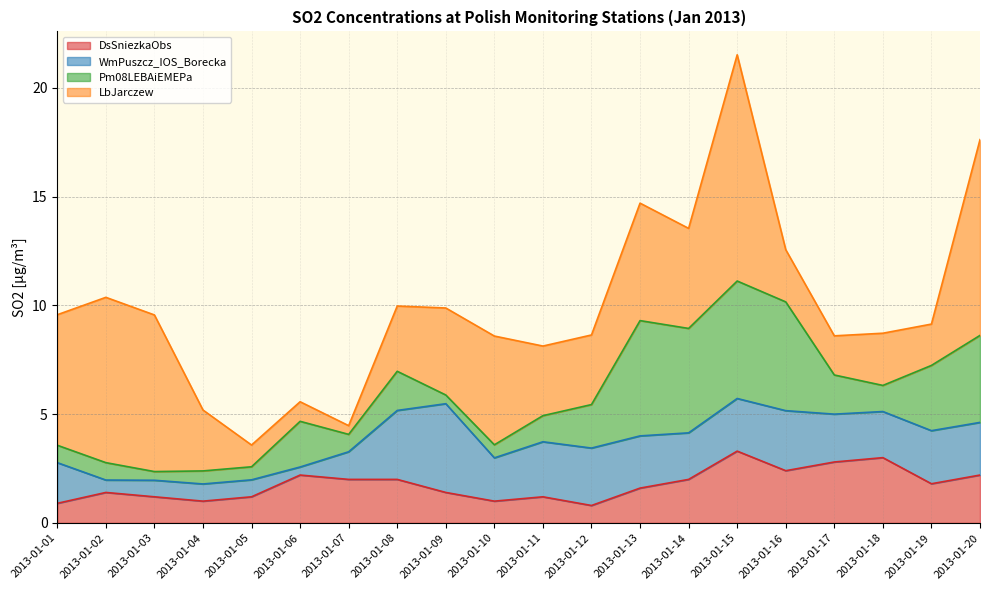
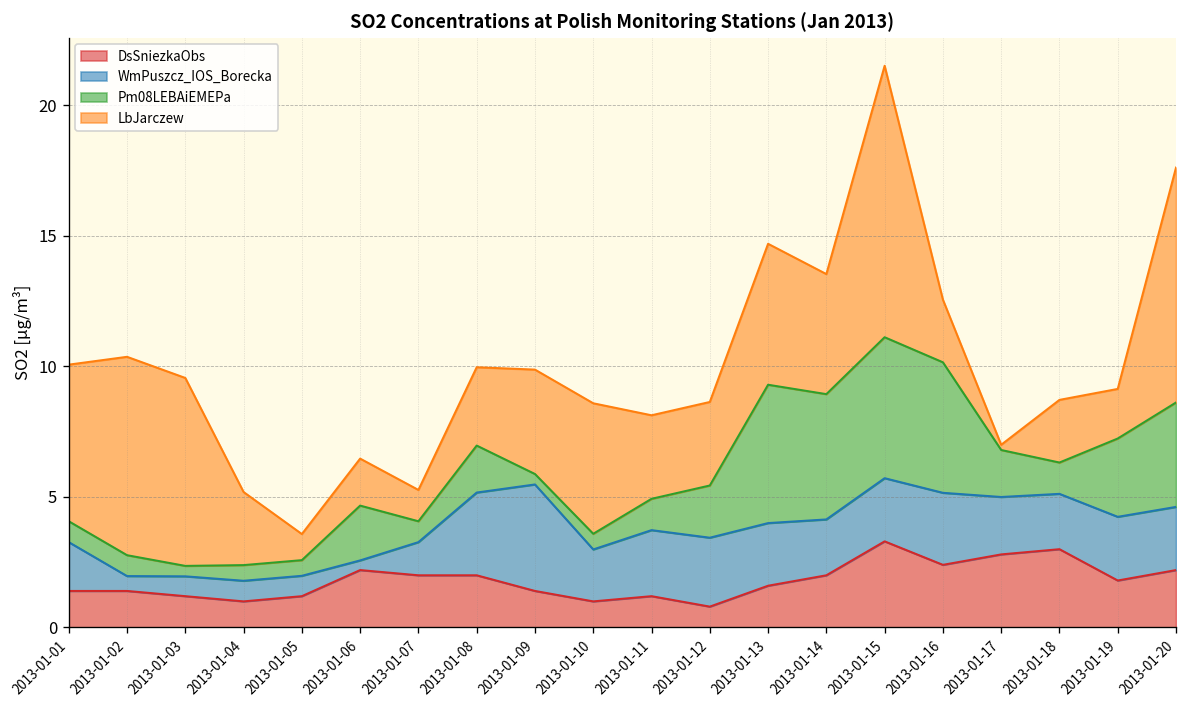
DsSniezkaObs, 2013-01-01: 0.9 -> 1.4
LbJarczew, 2013-01-06: 0.9 -> 1.8
LbJarczew, 2013-01-07: 0.4 -> 1.2
LbJarczew, 2013-01-17: 1.8 -> 0.2
